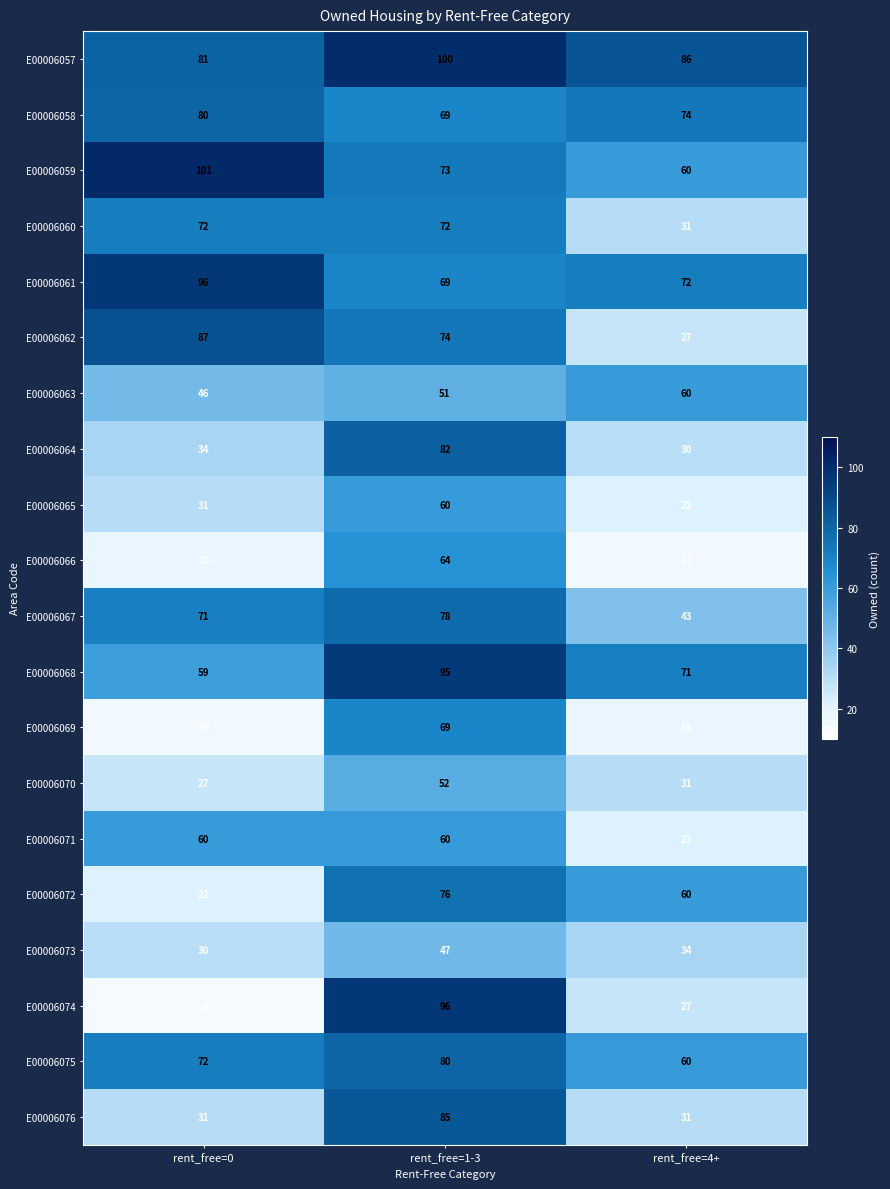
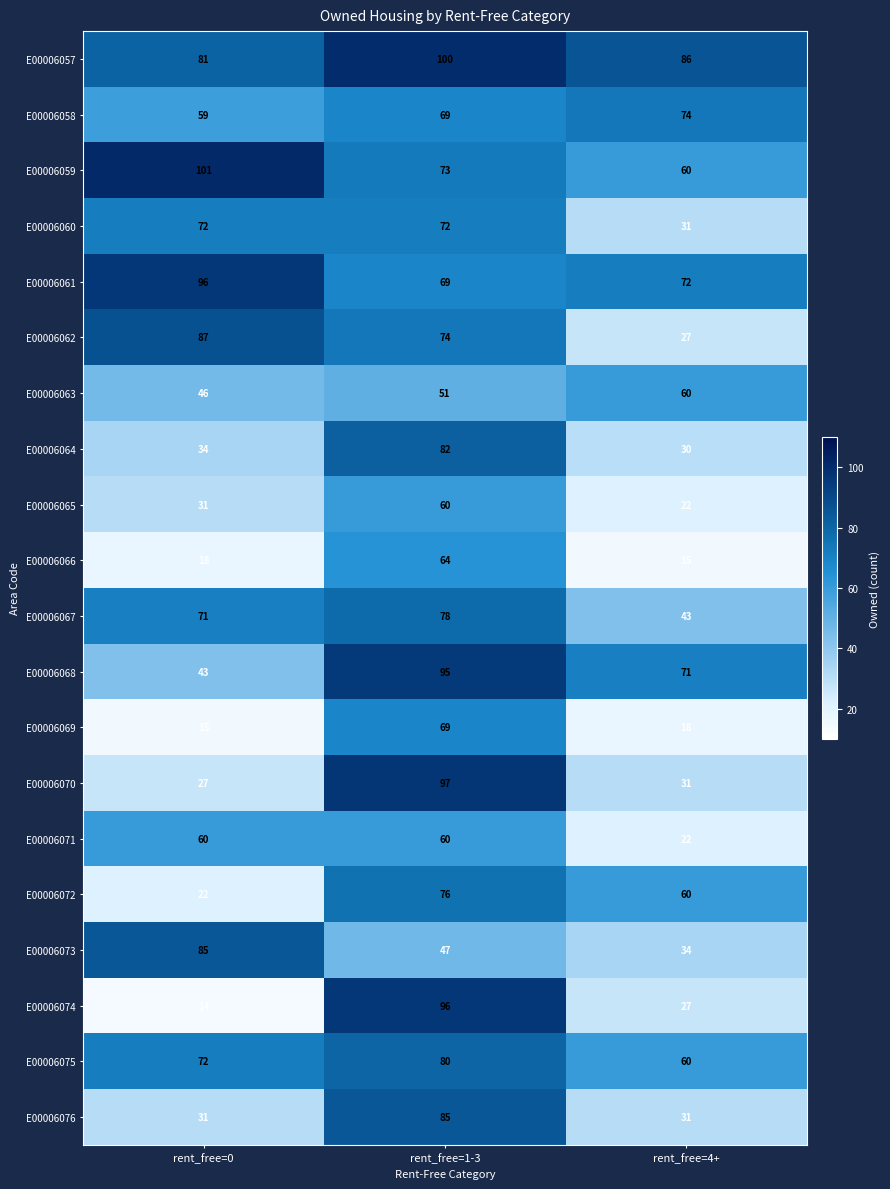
E00006058, rent_free=0: 80 -> 59
E00006068, rent_free=0: 59 -> 43
E00006070, rent_free=1-3: 52 -> 97
E00006073, rent_free=0: 30 -> 85
